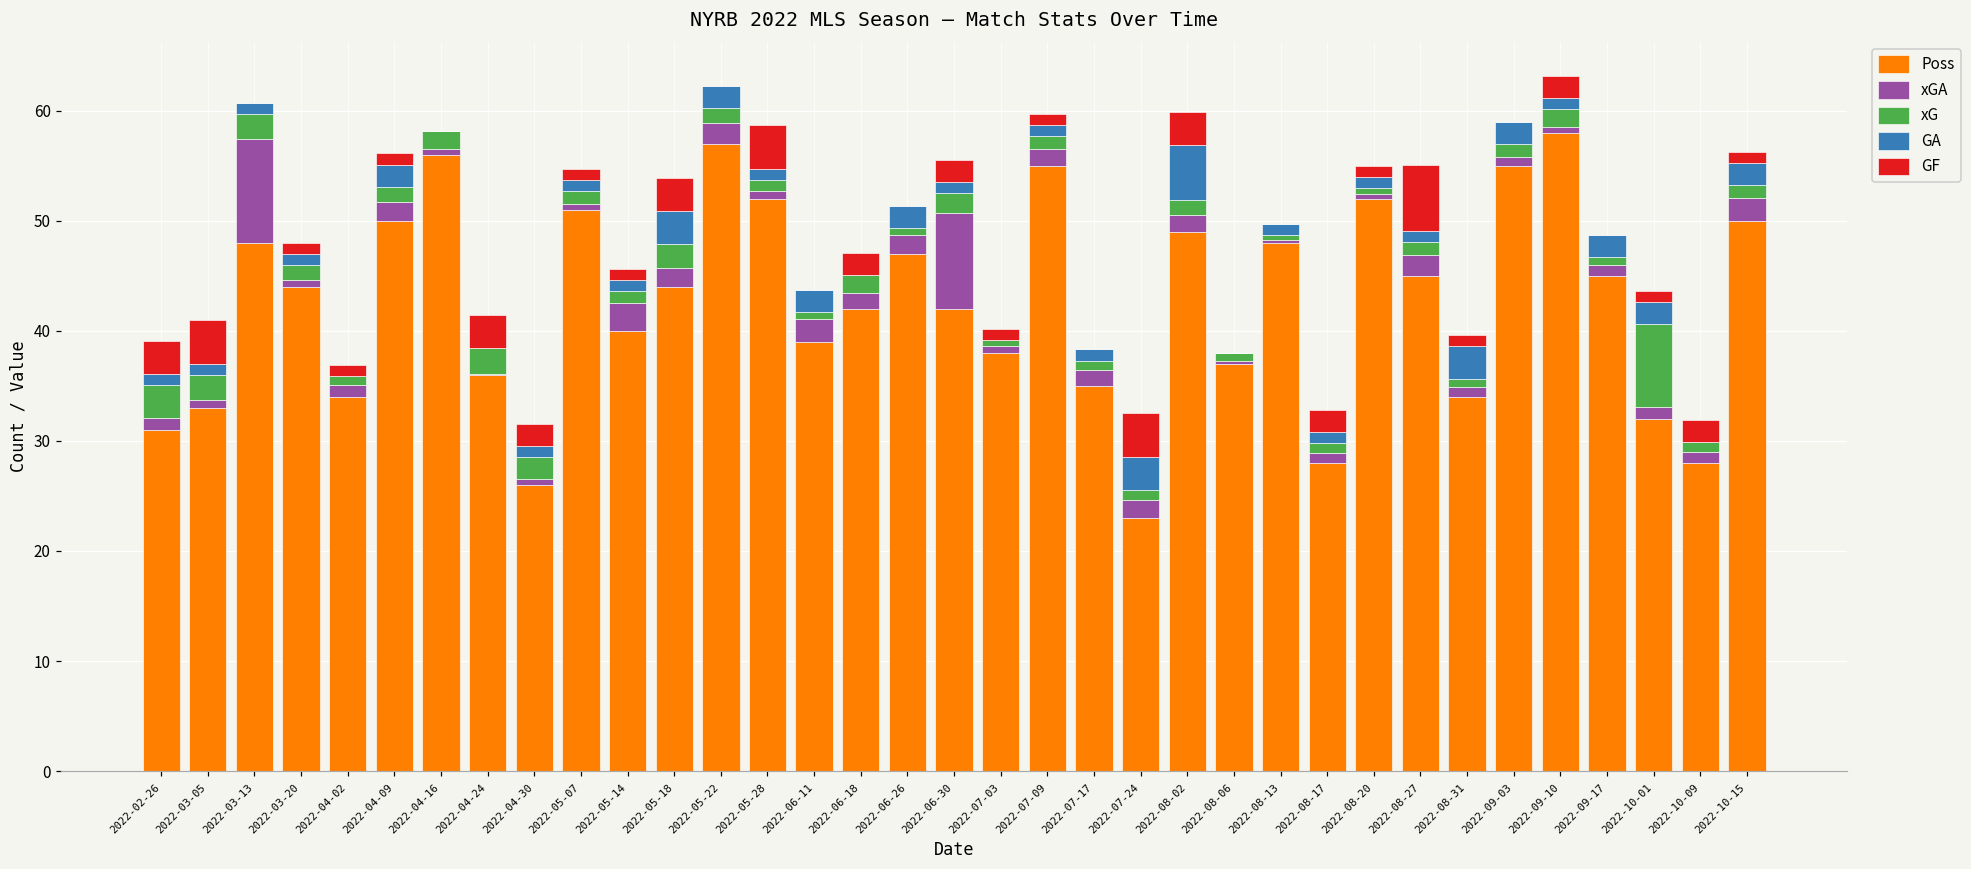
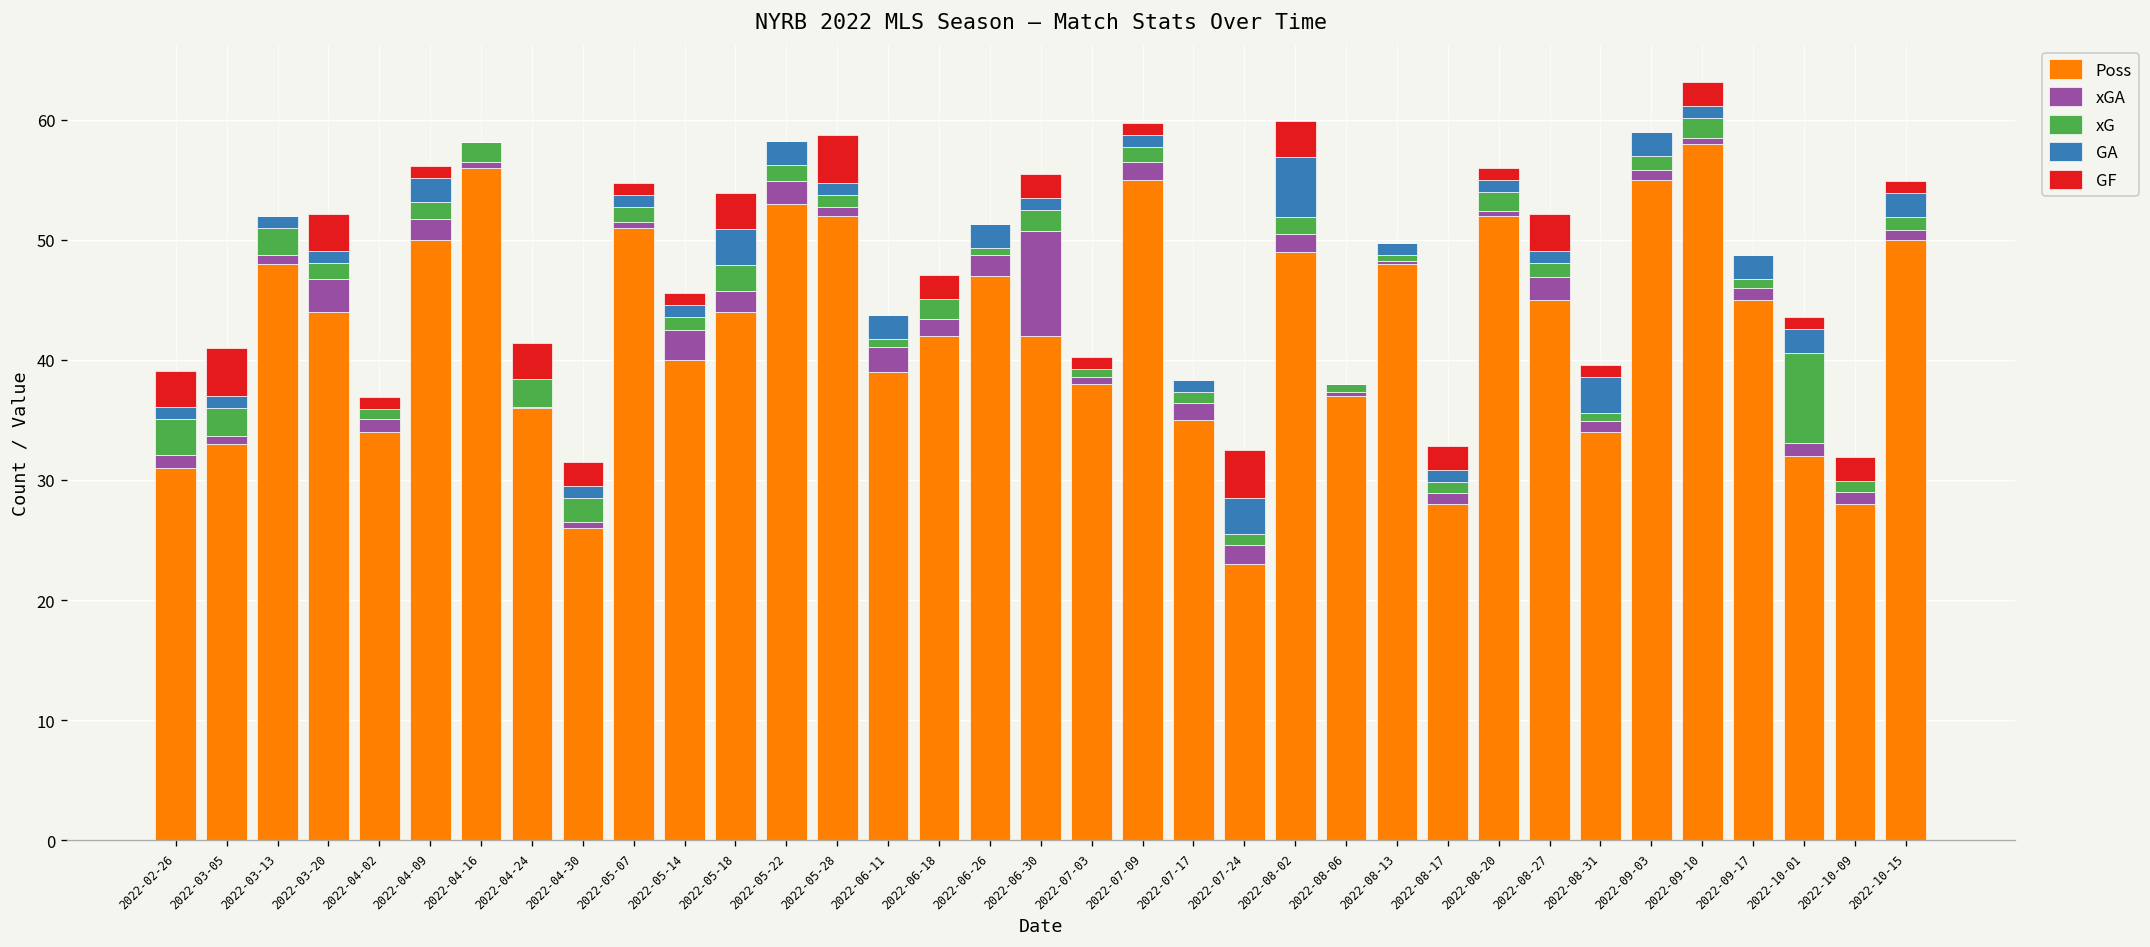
xGA, 2022-03-13: 9.4 -> 0.7
xGA, 2022-03-20: 0.6 -> 2.7
GF, 2022-03-20: 1 -> 3
Poss, 2022-05-22: 57 -> 53
xG, 2022-08-20: 0.6 -> 1.6
GF, 2022-08-27: 6 -> 3
xGA, 2022-10-15: 2.1 -> 0.8
